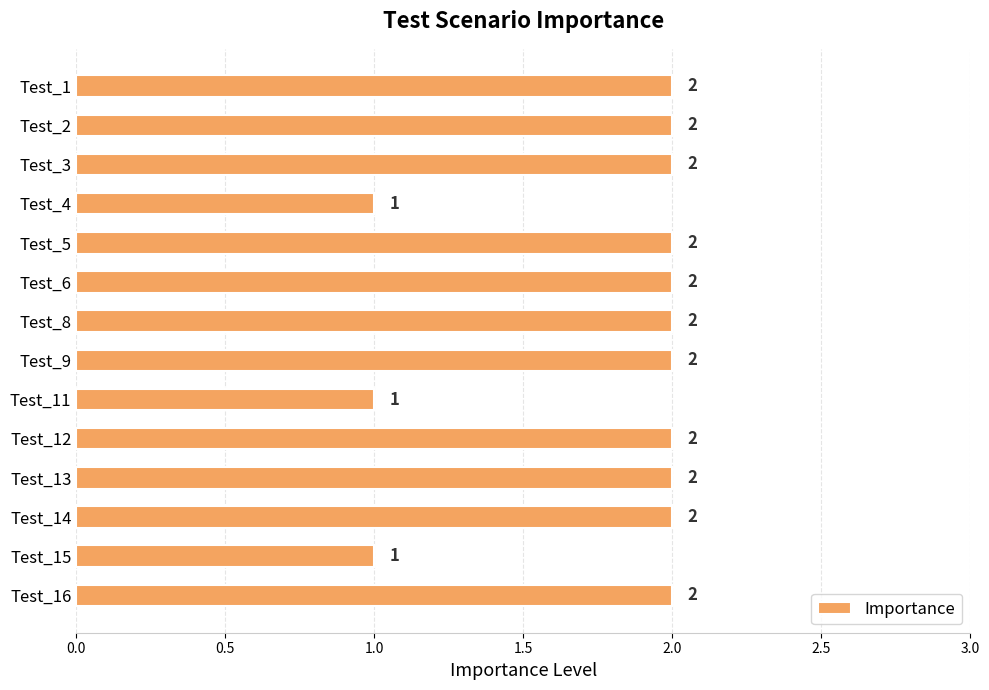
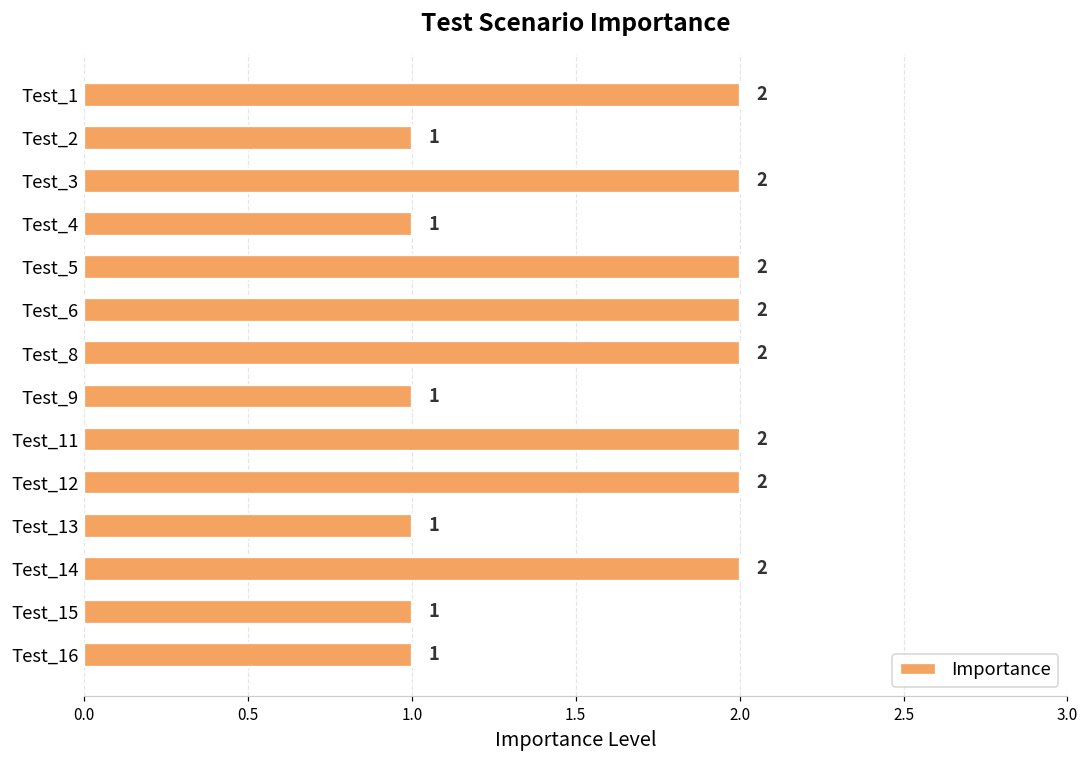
Test_2: 2 -> 1
Test_9: 2 -> 1
Test_11: 1 -> 2
Test_13: 2 -> 1
Test_16: 2 -> 1
